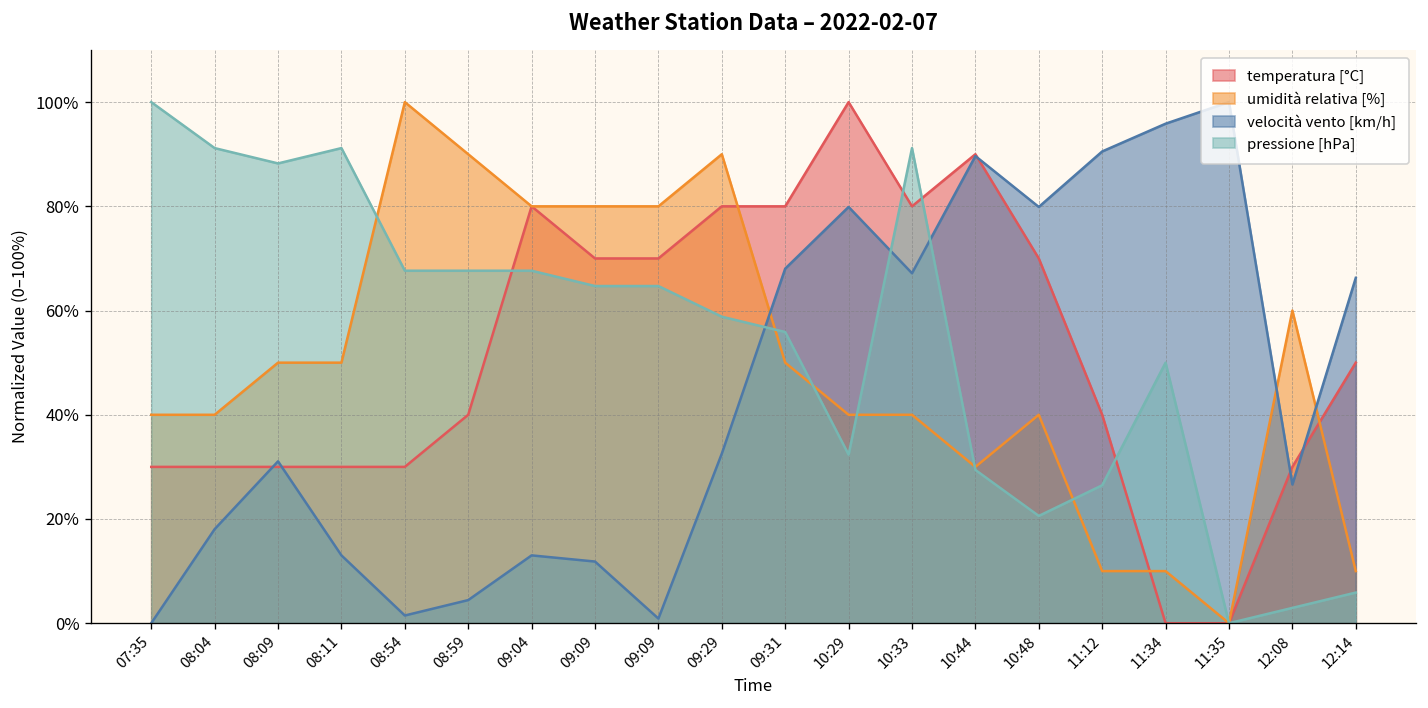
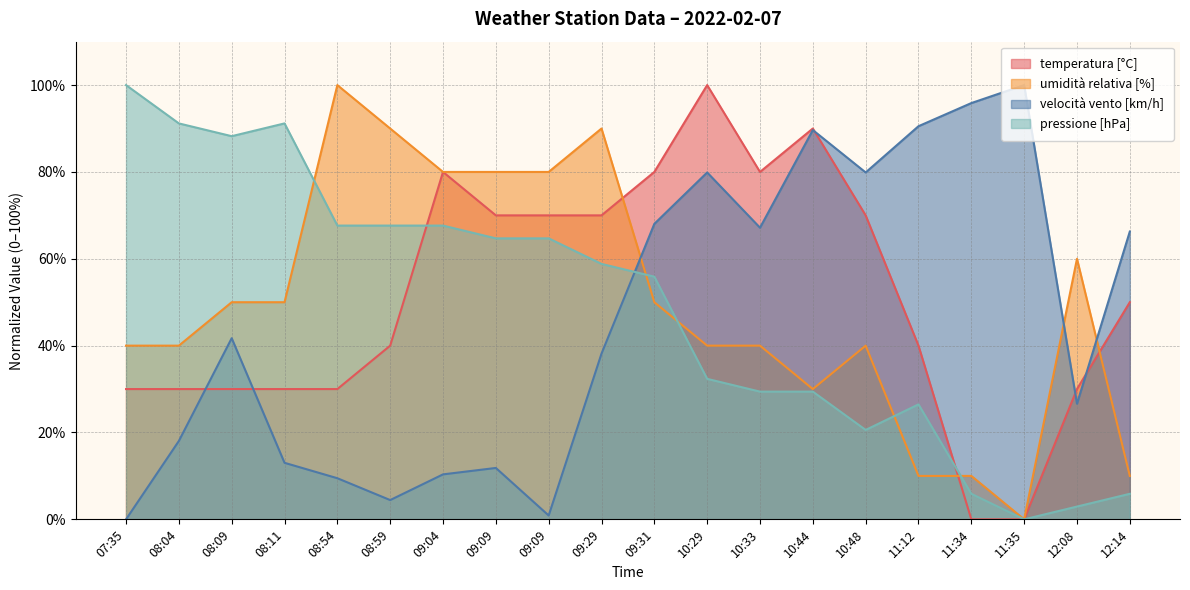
velocità vento [km/h], 08:09: 31% -> 42%
velocità vento [km/h], 08:54: 1% -> 9%
velocità vento [km/h], 09:04: 13% -> 10%
temperatura [°C], 09:29: 80% -> 70%
velocità vento [km/h], 09:29: 33% -> 38%
pressione [hPa], 10:33: 91% -> 29%
pressione [hPa], 11:34: 50% -> 6%
